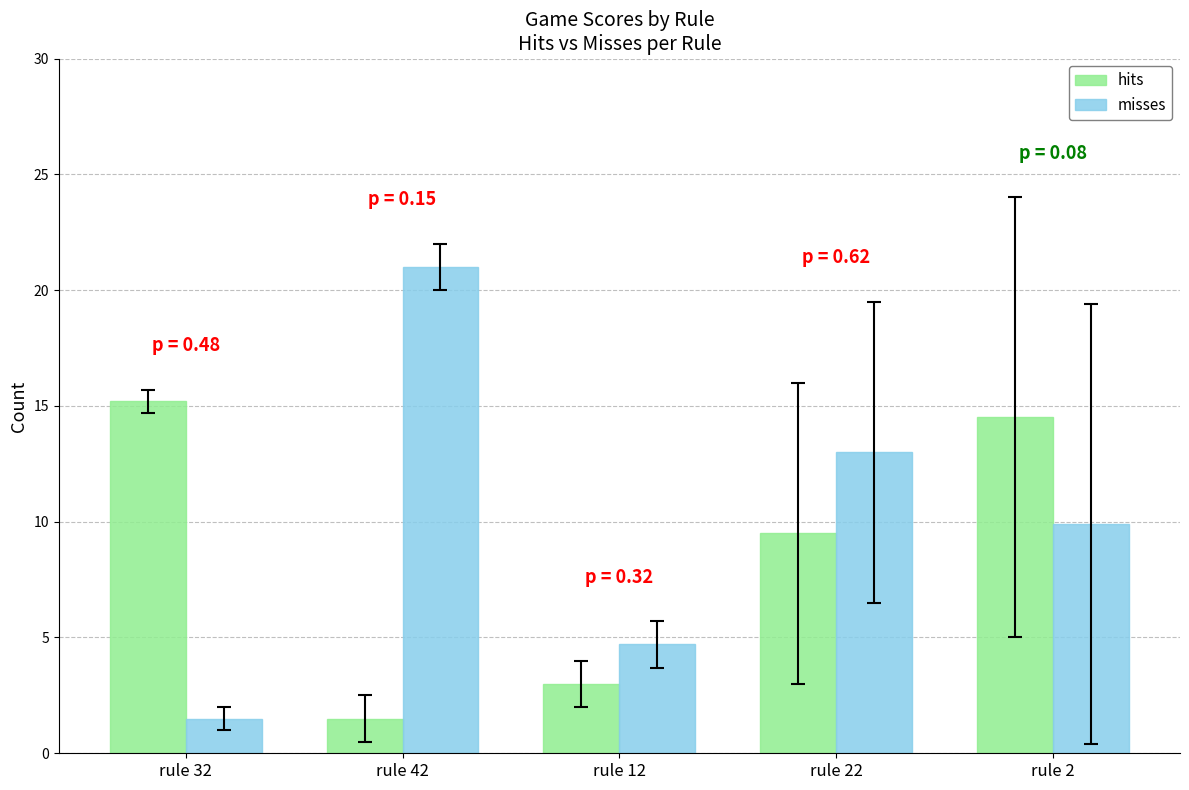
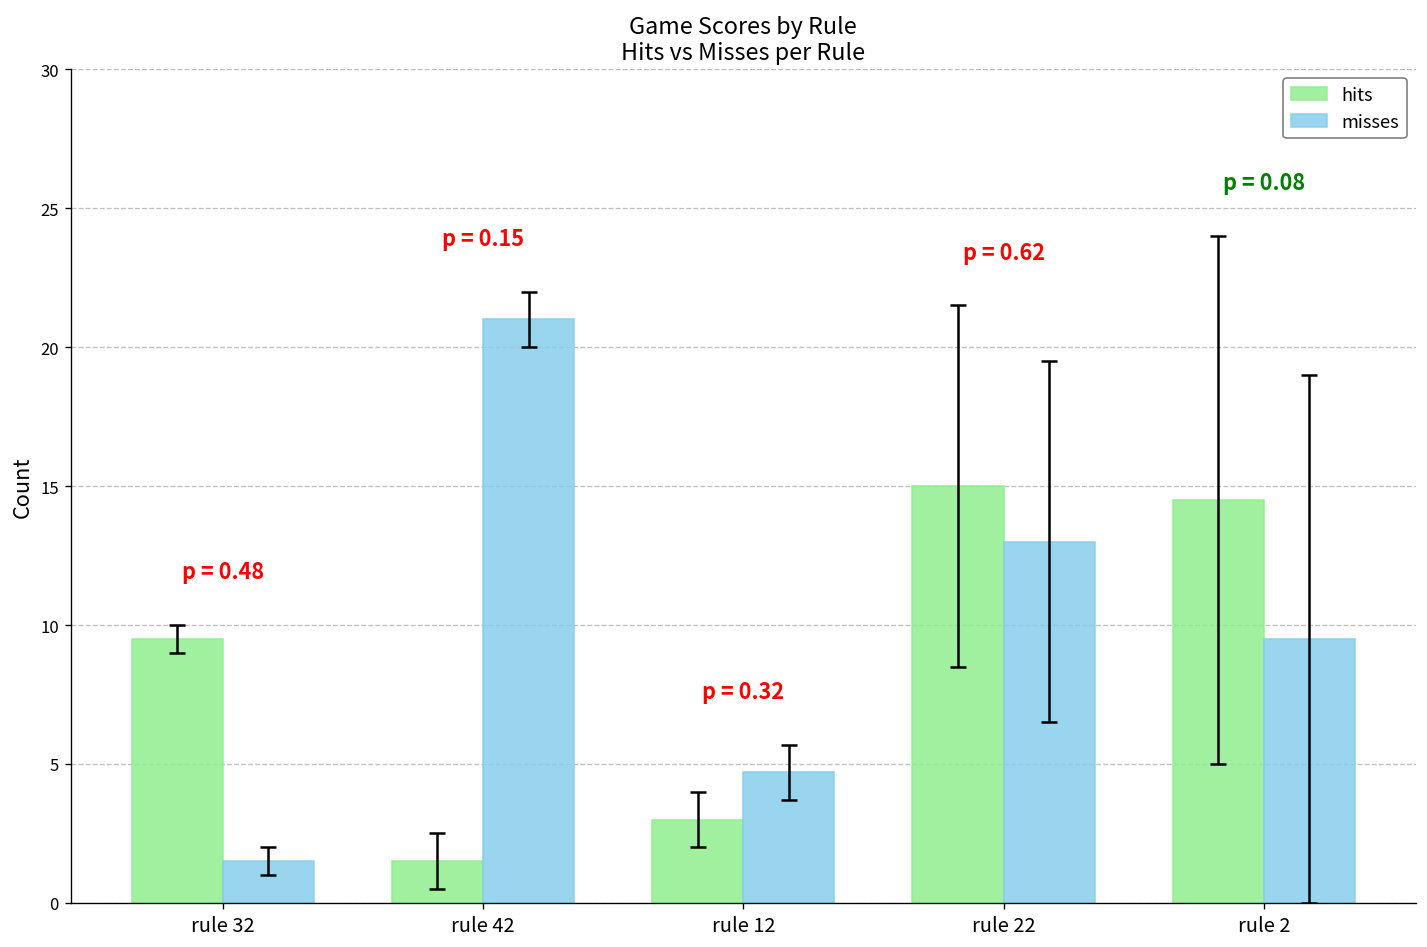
hits, rule 32: 15.2 -> 9.5
hits, rule 22: 9.5 -> 15.0
misses, rule 2: 9.9 -> 9.5
